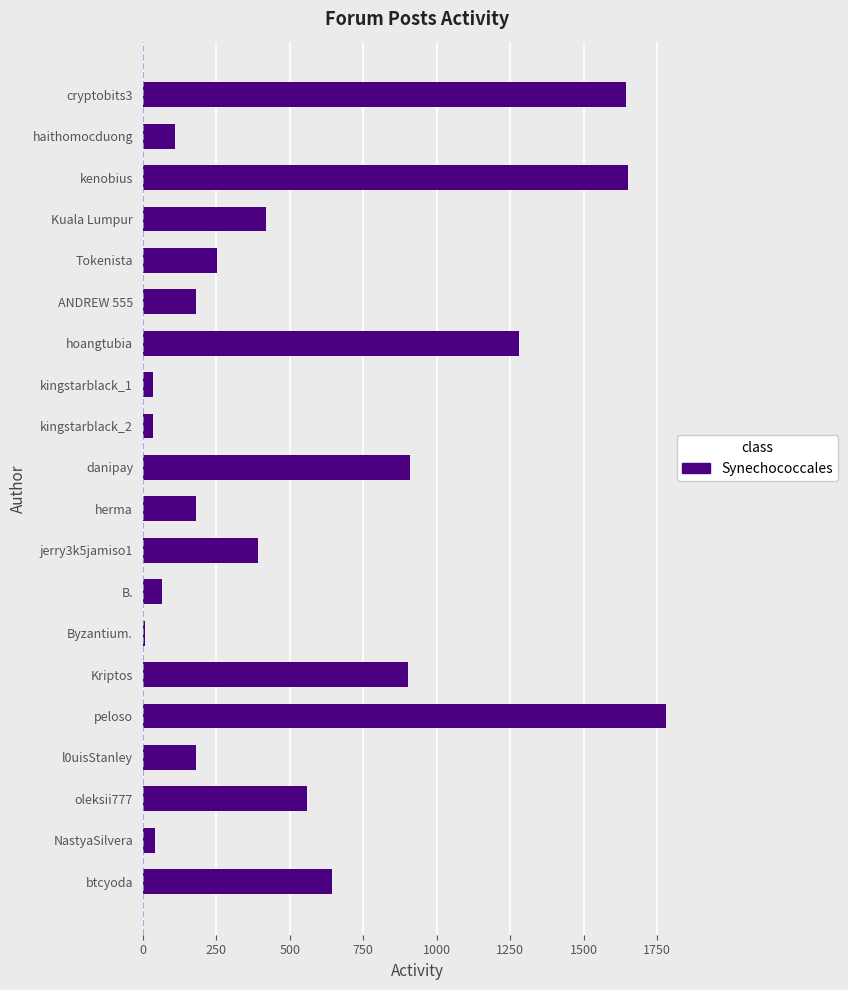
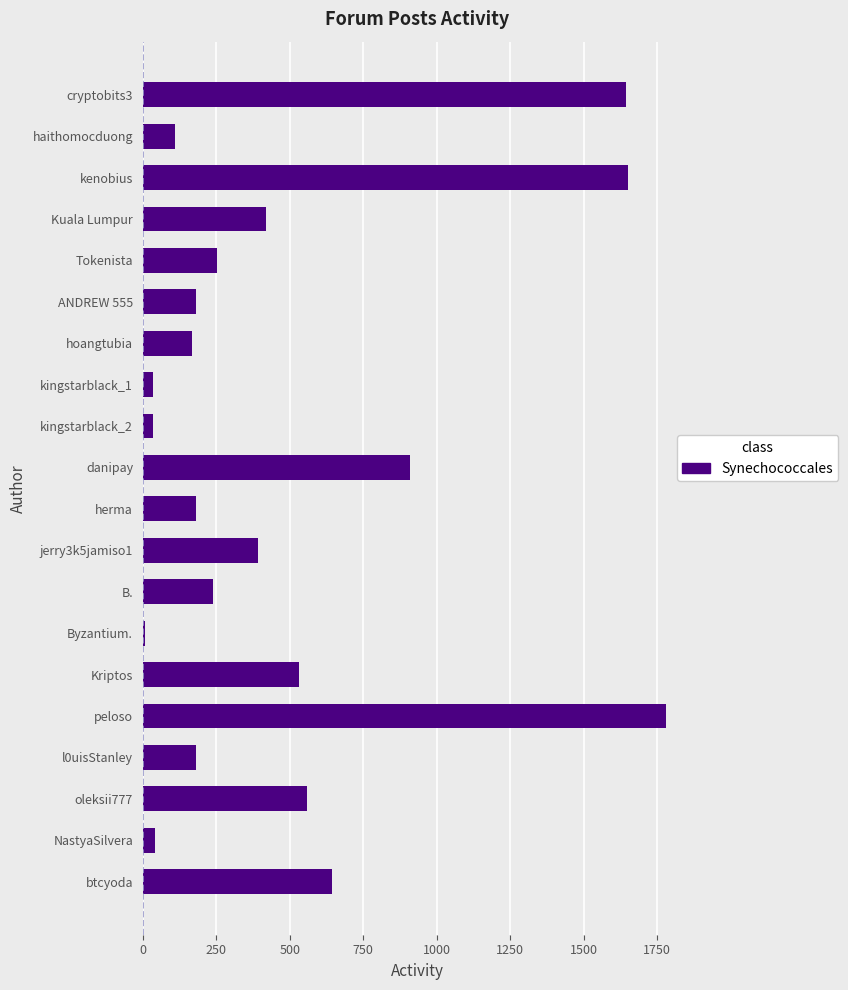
hoangtubia: 1280 -> 170
B.: 70 -> 240
Kriptos: 900 -> 530
